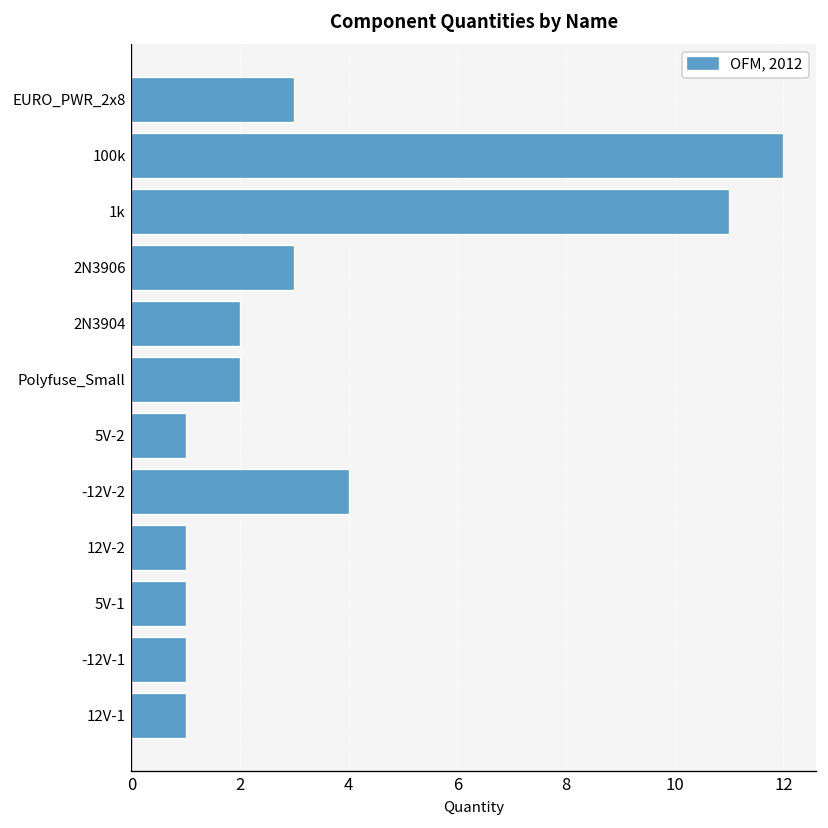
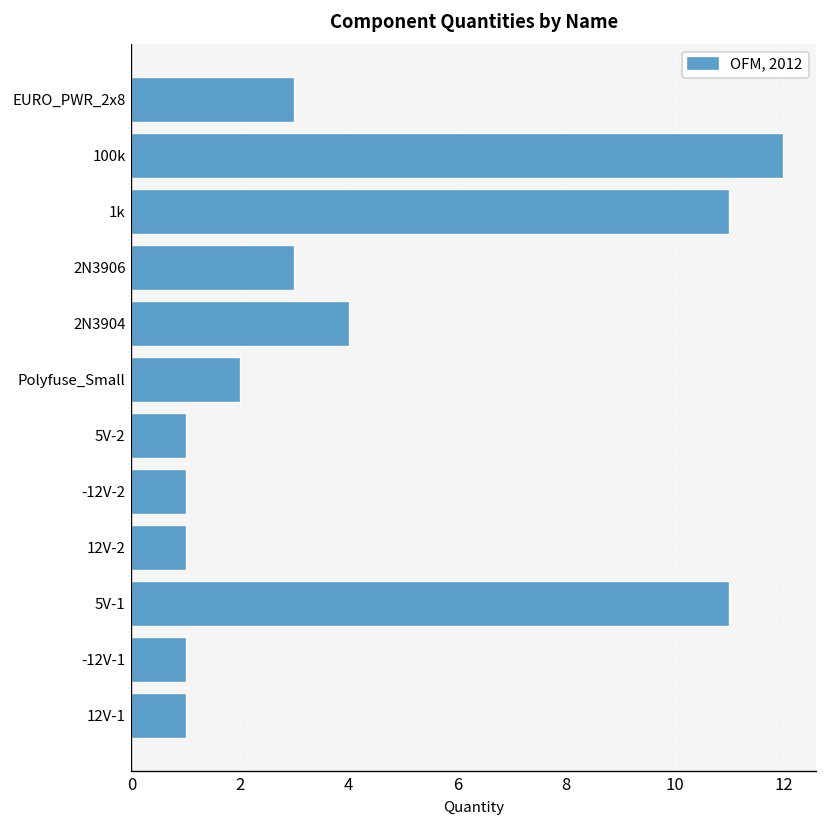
2N3904: 2 -> 4
-12V-2: 4 -> 1
5V-1: 1 -> 11
